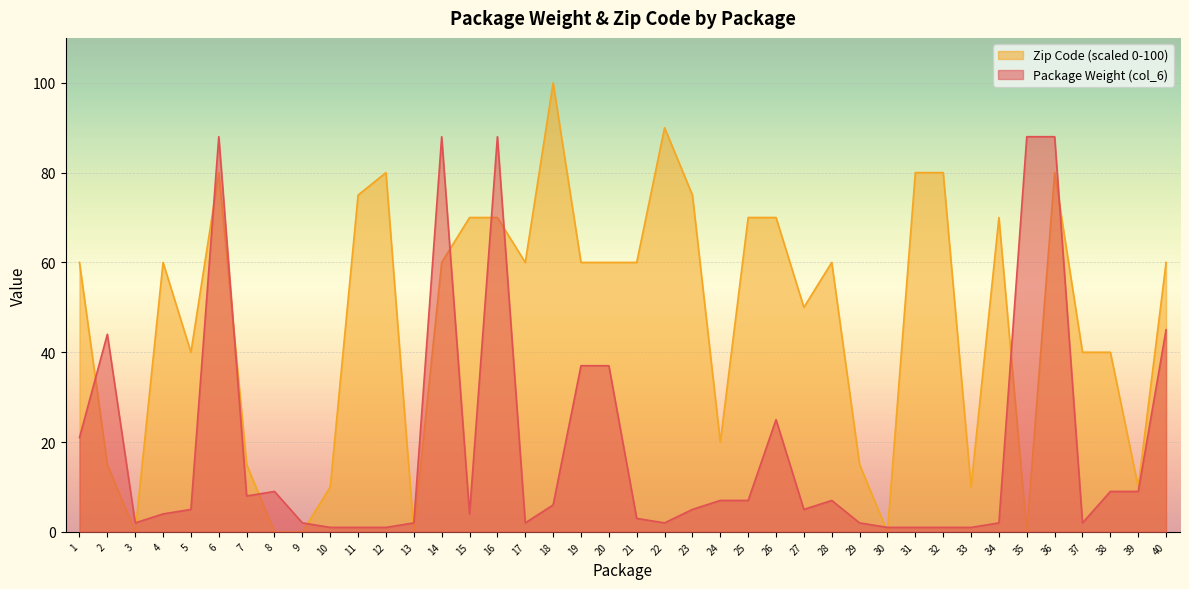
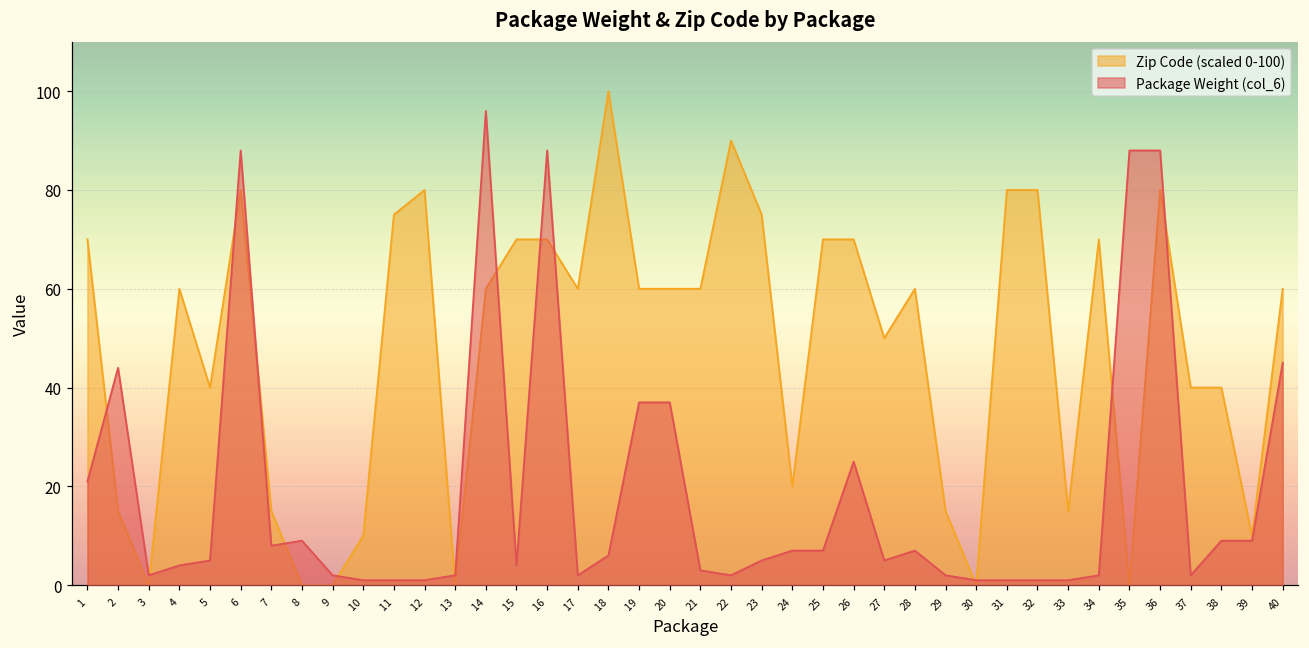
Zip Code (scaled 0-100), 1: 60 -> 70
Package Weight (col_6), 14: 88 -> 96
Zip Code (scaled 0-100), 33: 10 -> 15
